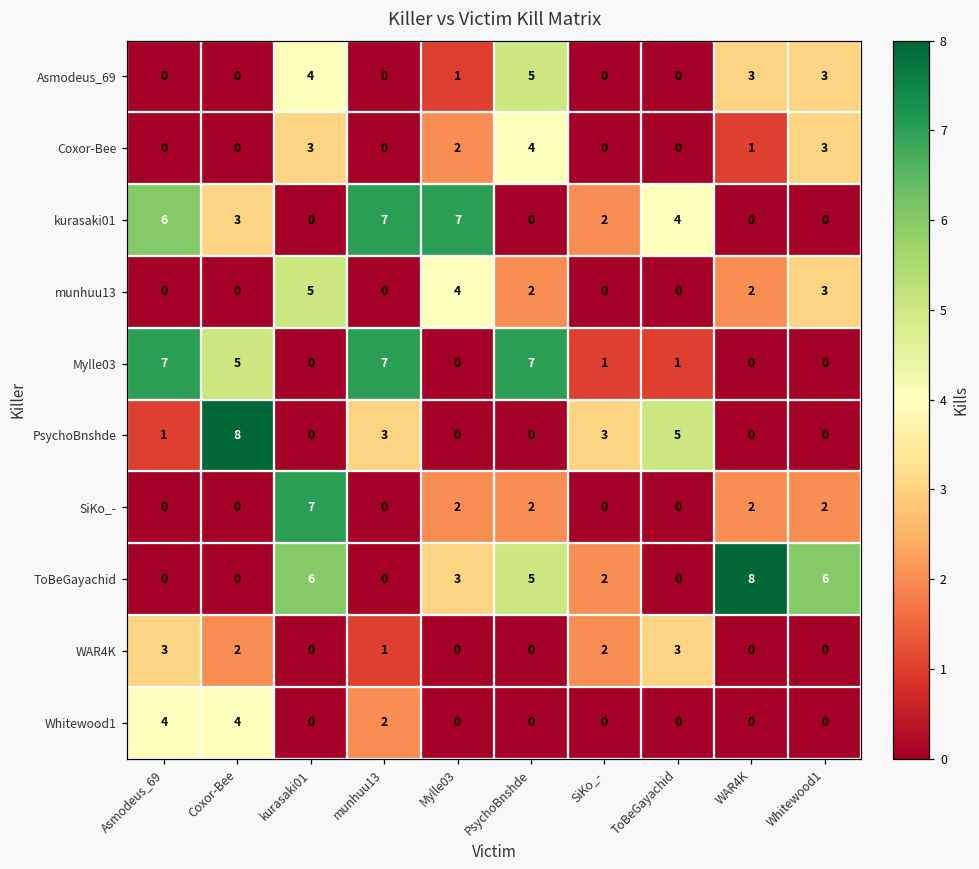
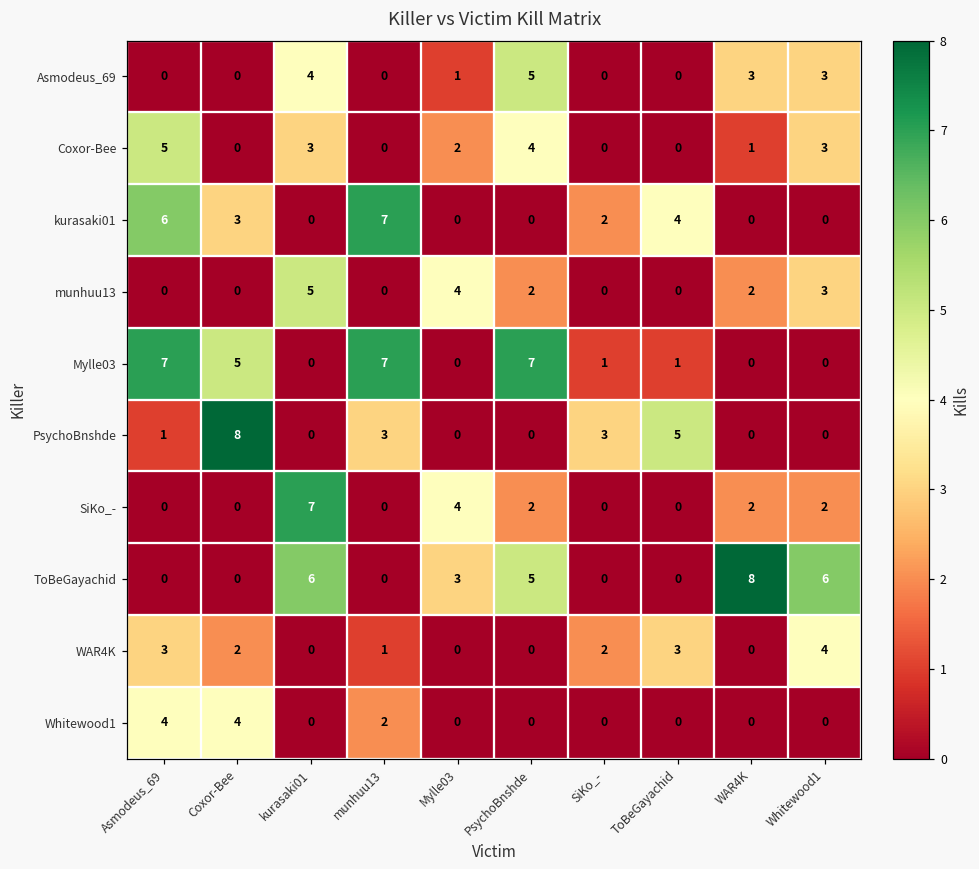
Coxor-Bee, Asmodeus_69: 0 -> 5
kurasaki01, Mylle03: 7 -> 0
SiKo_-, Mylle03: 2 -> 4
ToBeGayachid, SiKo_-: 2 -> 0
WAR4K, Whitewood1: 0 -> 4
